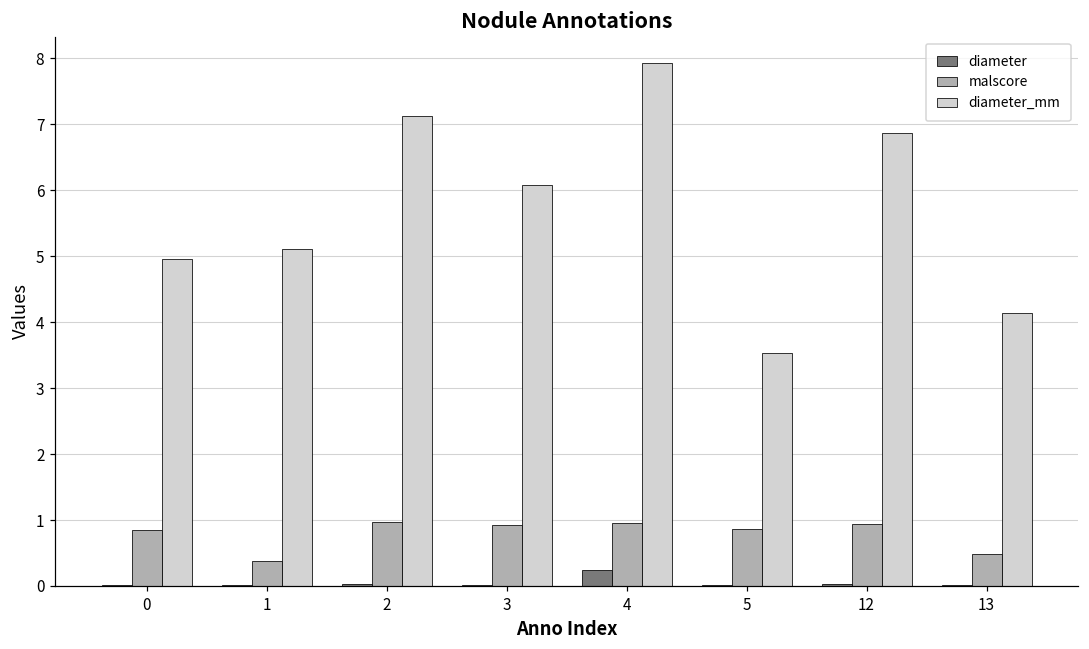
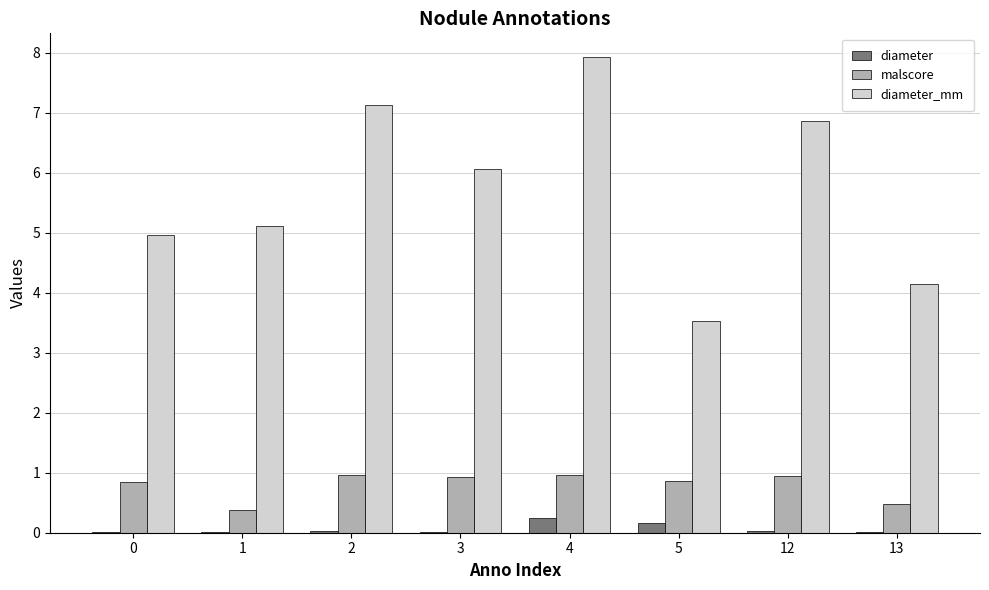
diameter, 5: 0.0 -> 0.2
